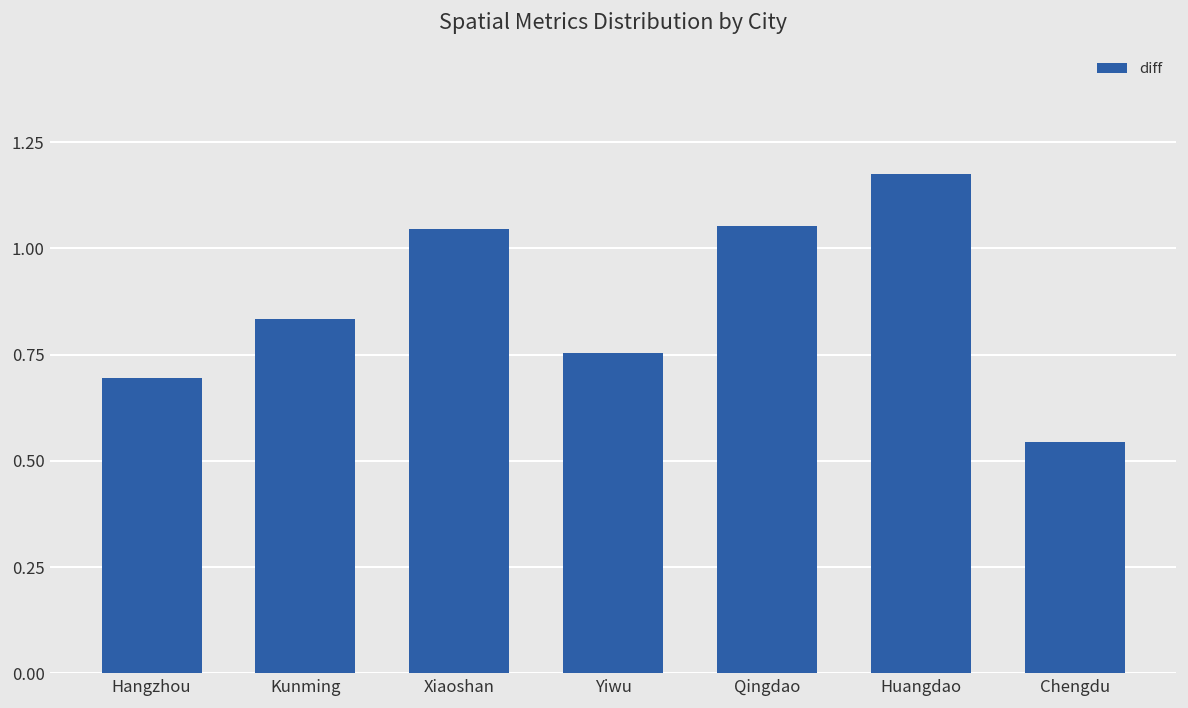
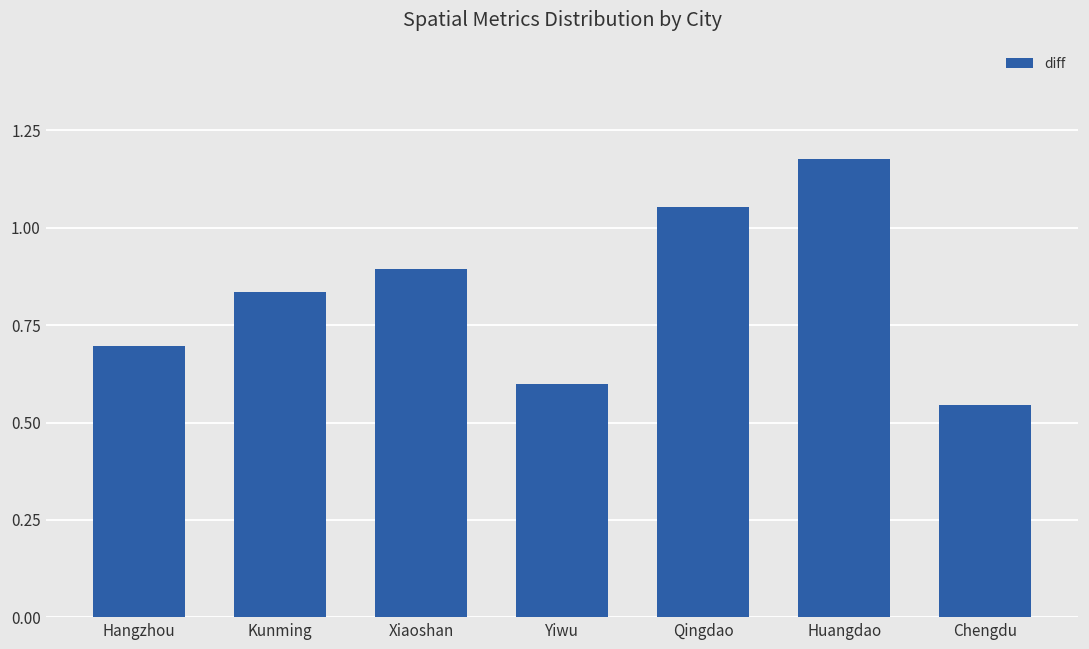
Xiaoshan: 1.05 -> 0.90
Yiwu: 0.75 -> 0.60
